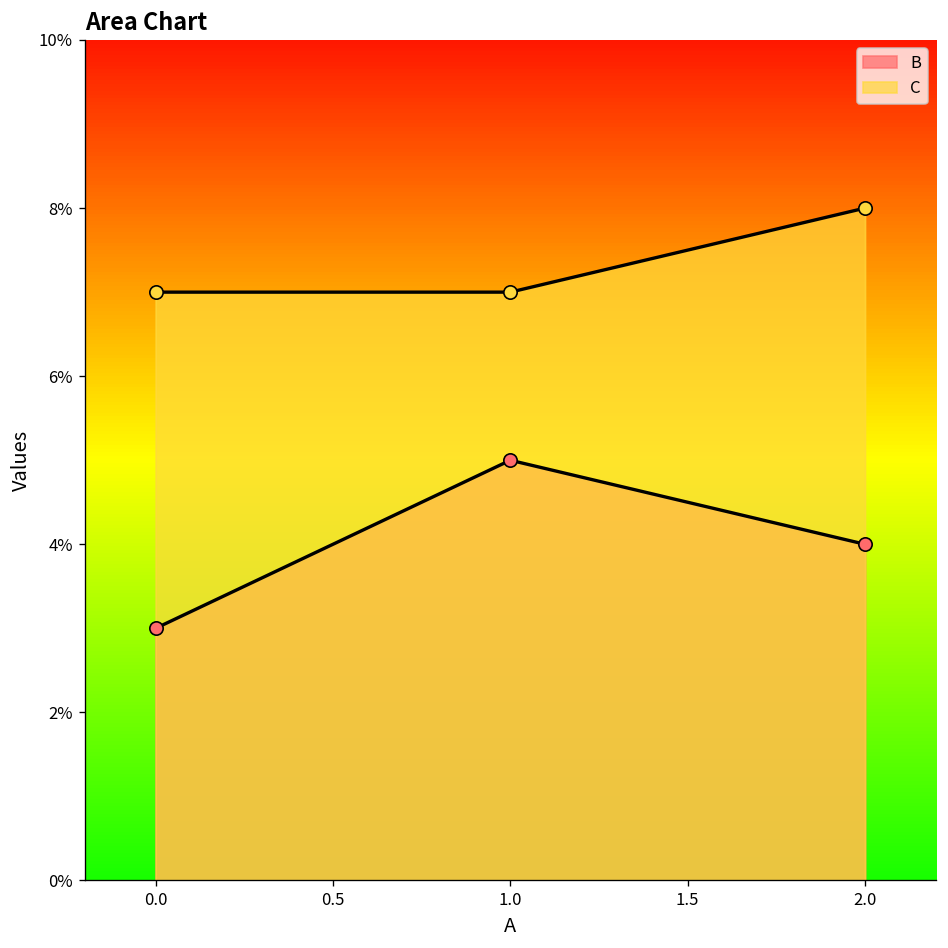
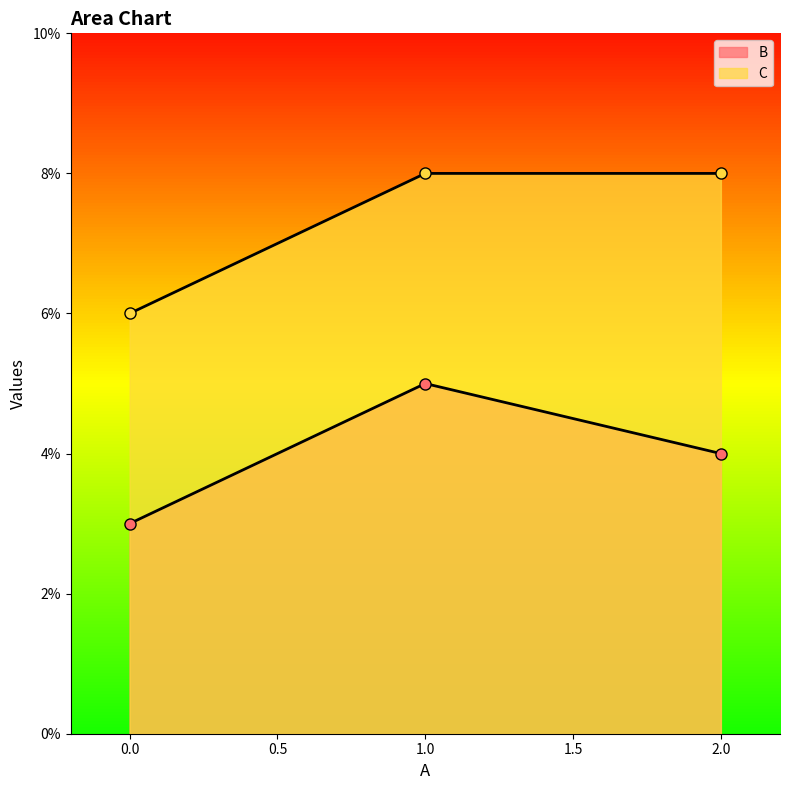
C, 0.0: 7% -> 6%
C, 1.0: 7% -> 8%
